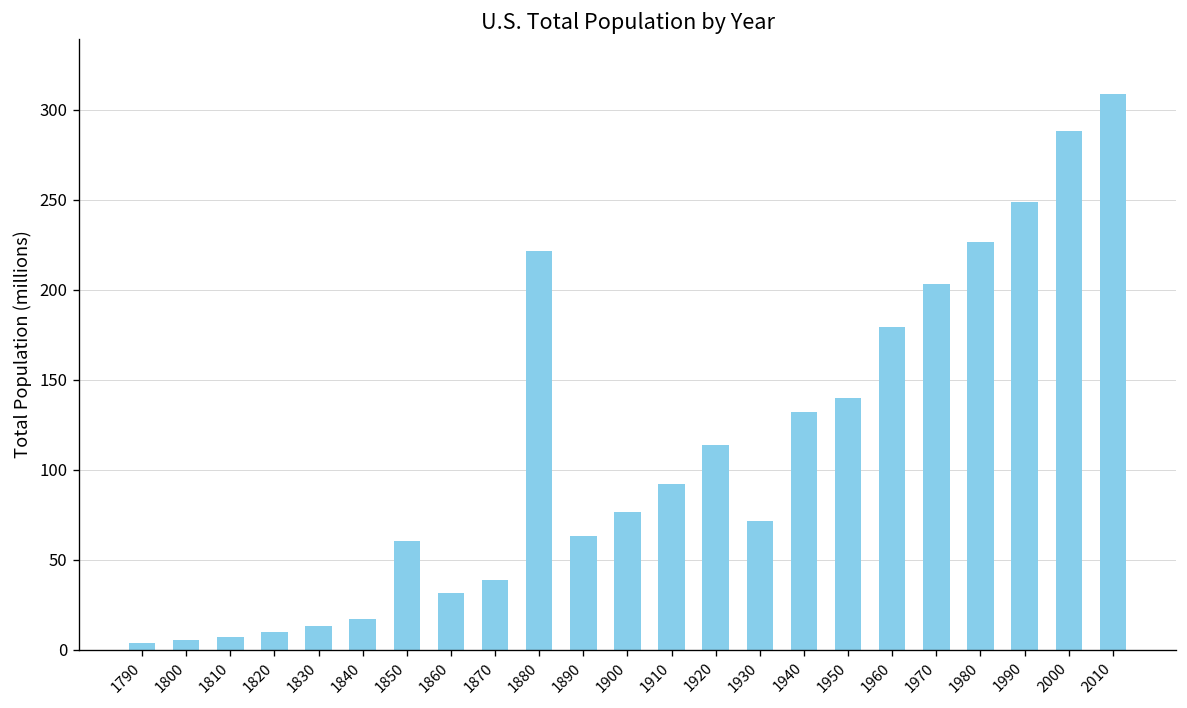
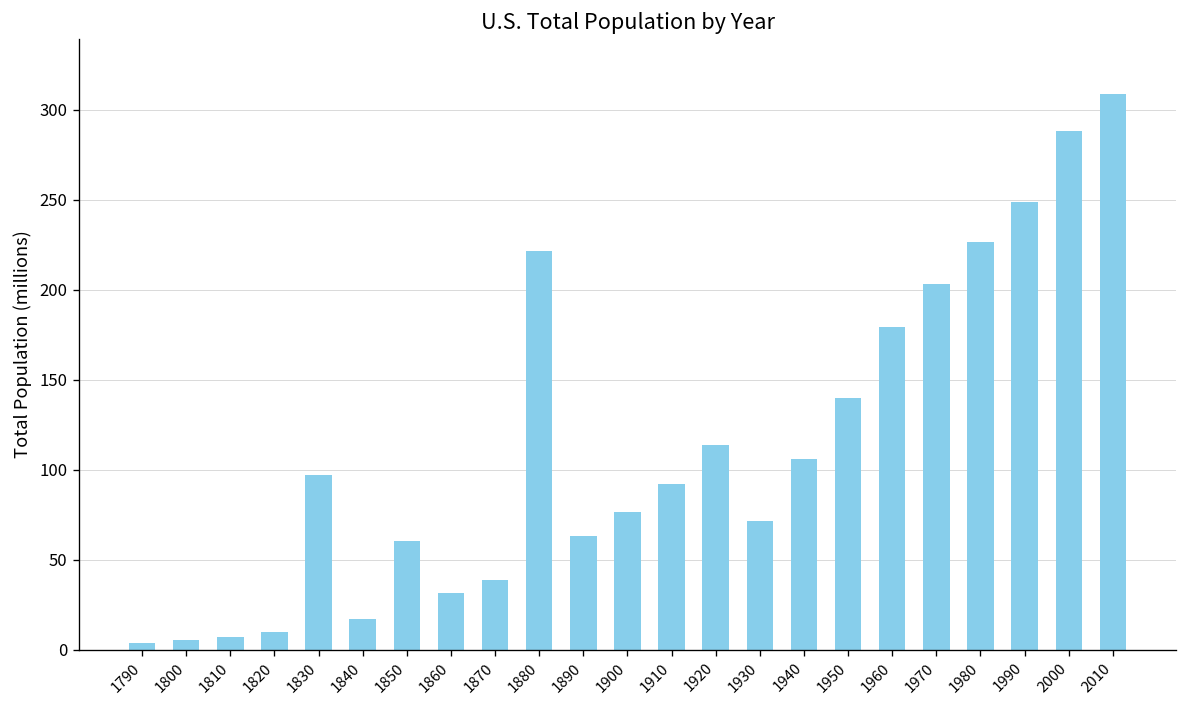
1830: 13 -> 97
1940: 132 -> 106
